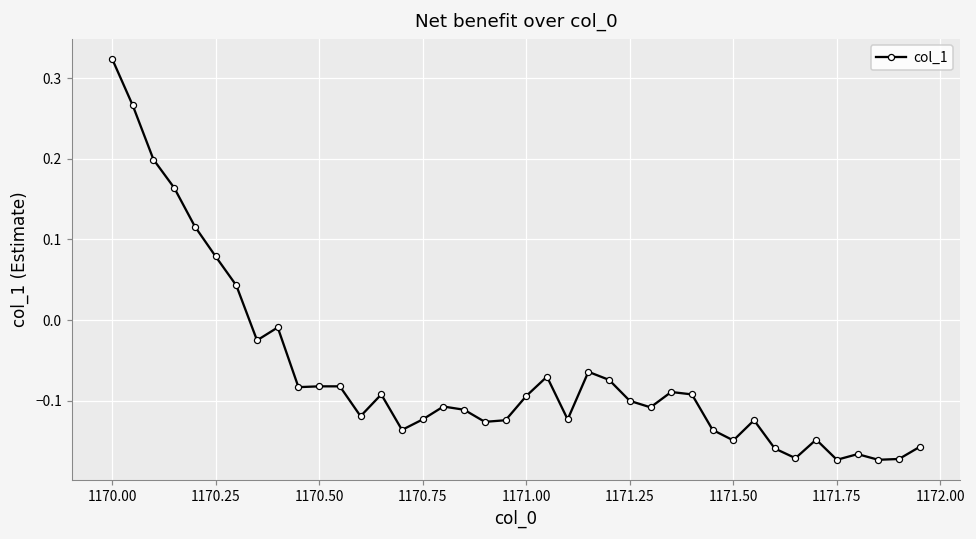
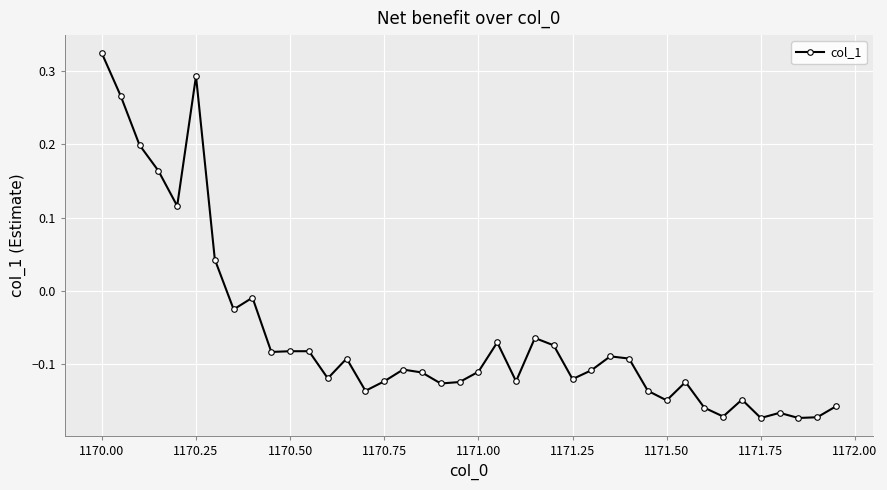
1170.25: 0.08 -> 0.29
1171.00: -0.09 -> -0.11
1171.25: -0.10 -> -0.12
